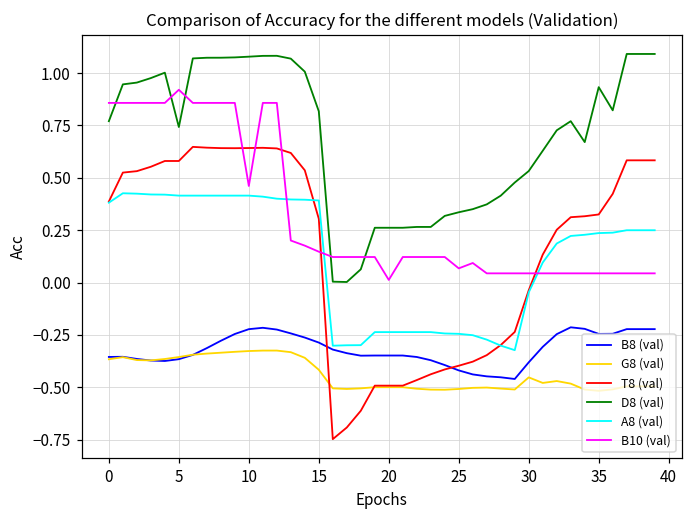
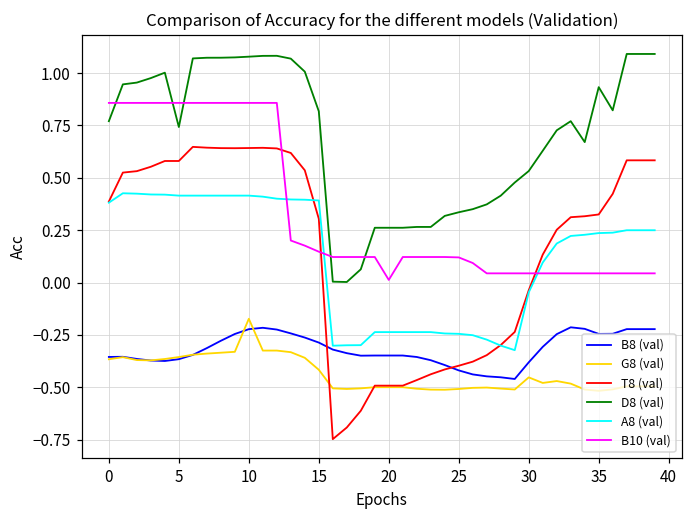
B10 (val), 5: 0.92 -> 0.86
G8 (val), 10: -0.33 -> -0.17
B10 (val), 10: 0.46 -> 0.86
B10 (val), 25: 0.07 -> 0.12
